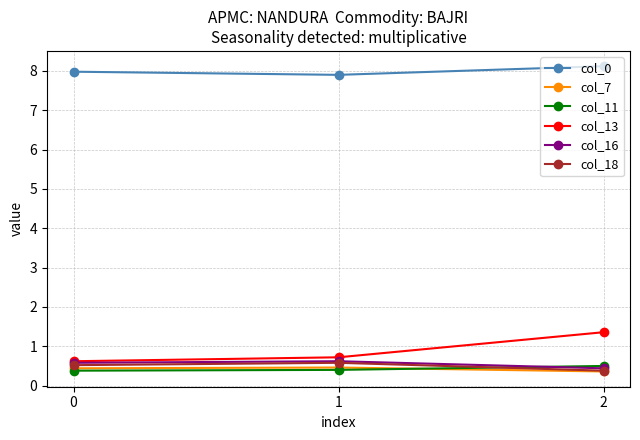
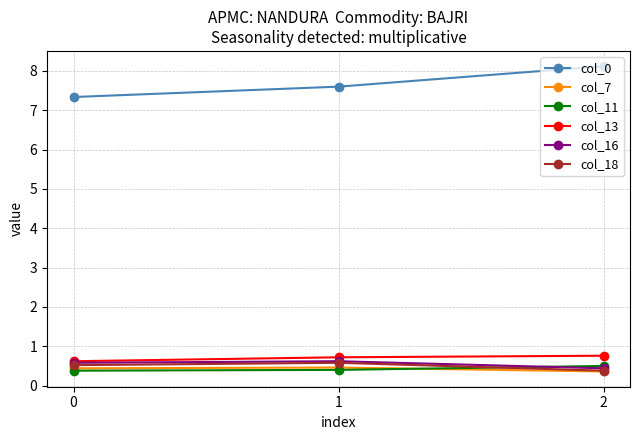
col_0, 0: 8.0 -> 7.3
col_0, 1: 7.9 -> 7.6
col_13, 2: 1.4 -> 0.8
